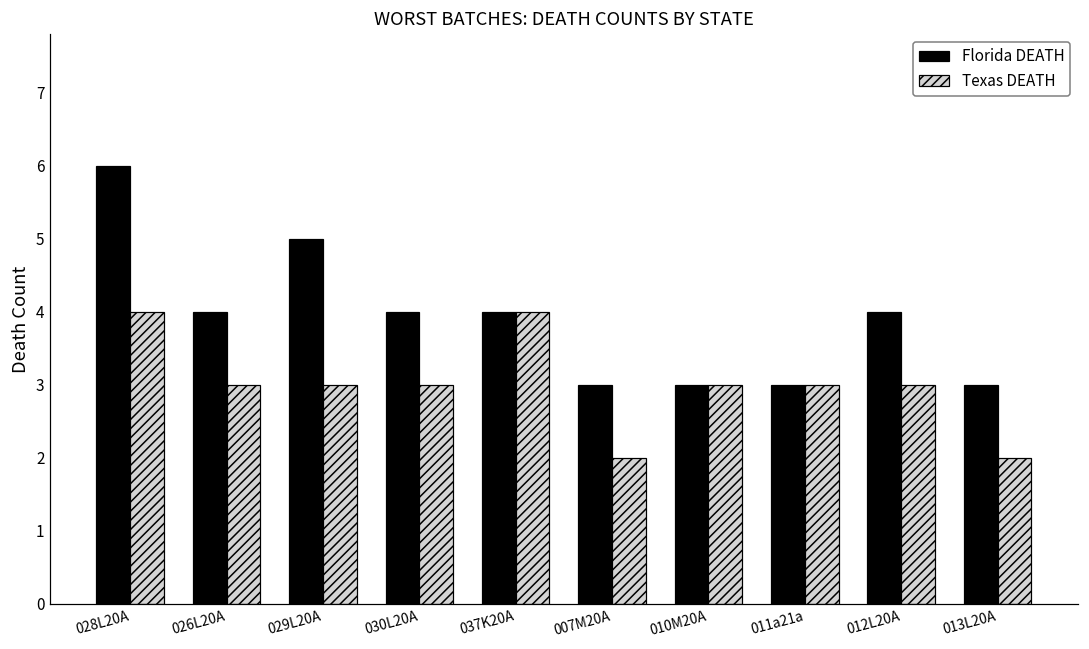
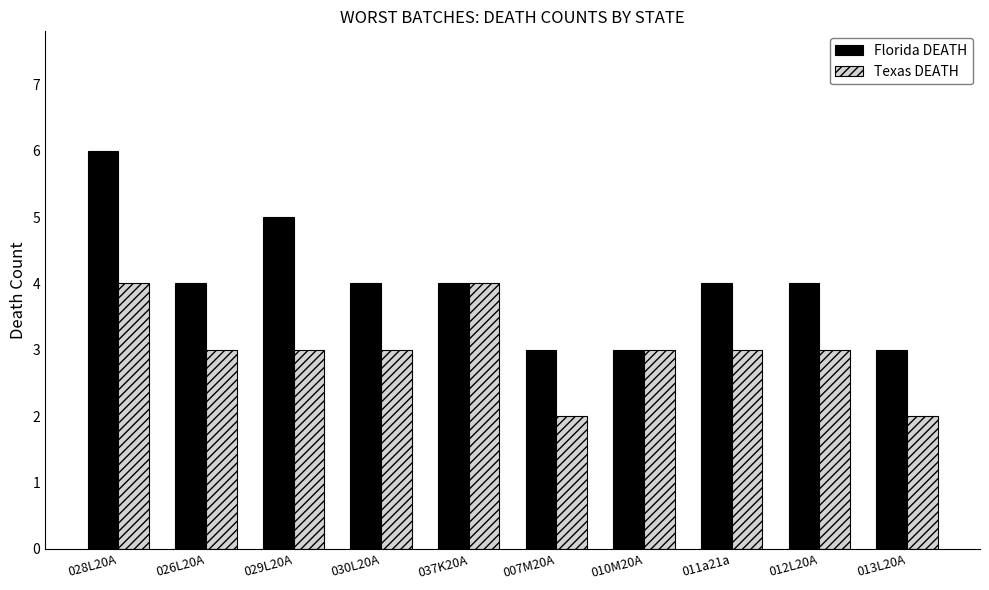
Florida DEATH, 011a21a: 3 -> 4
